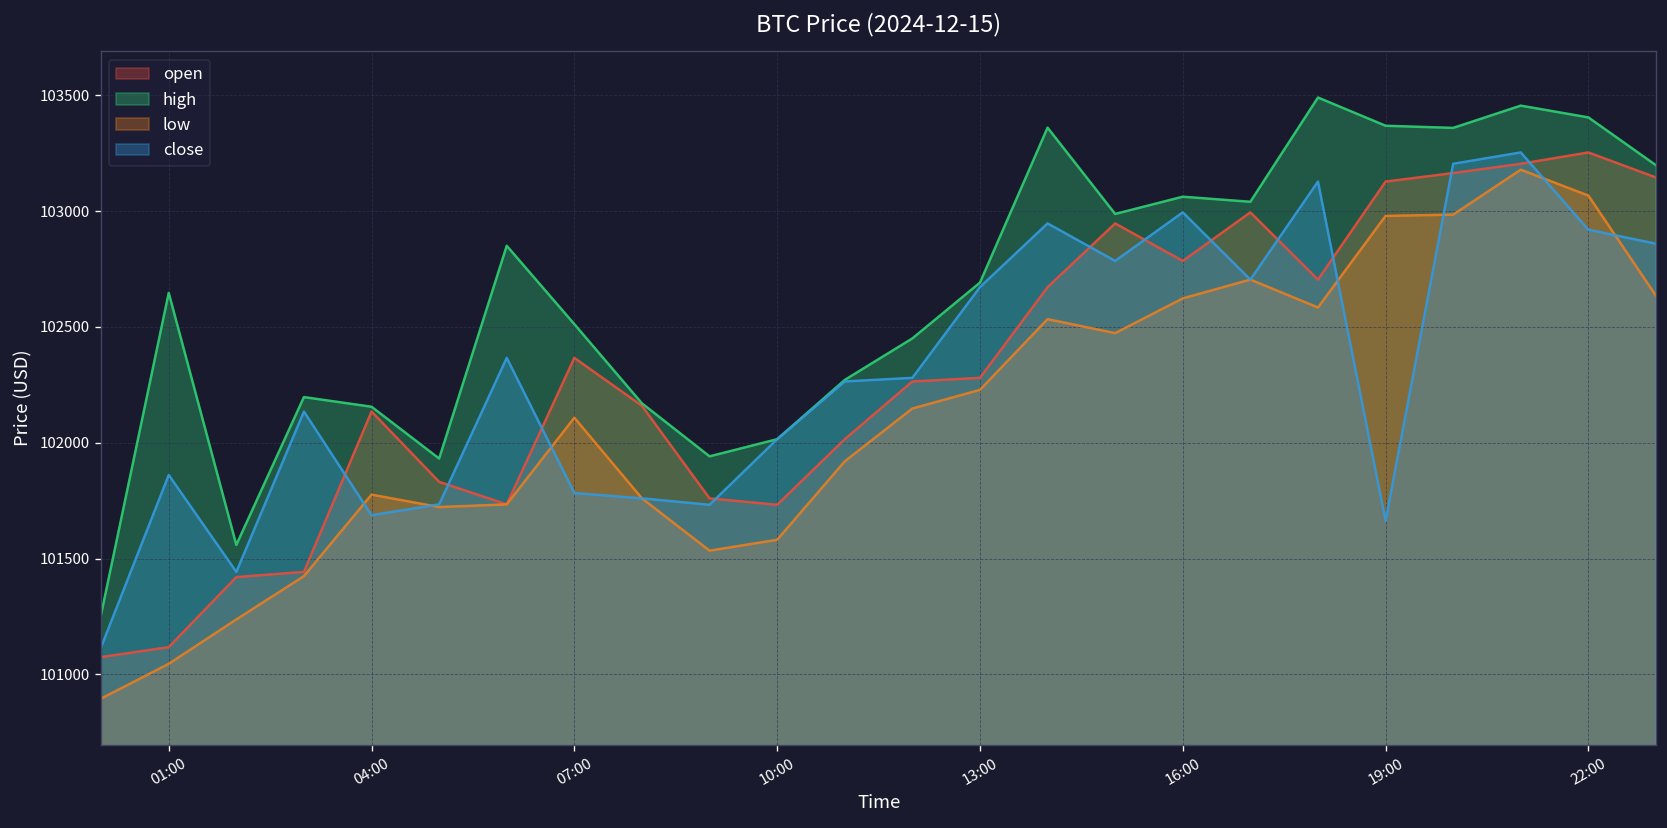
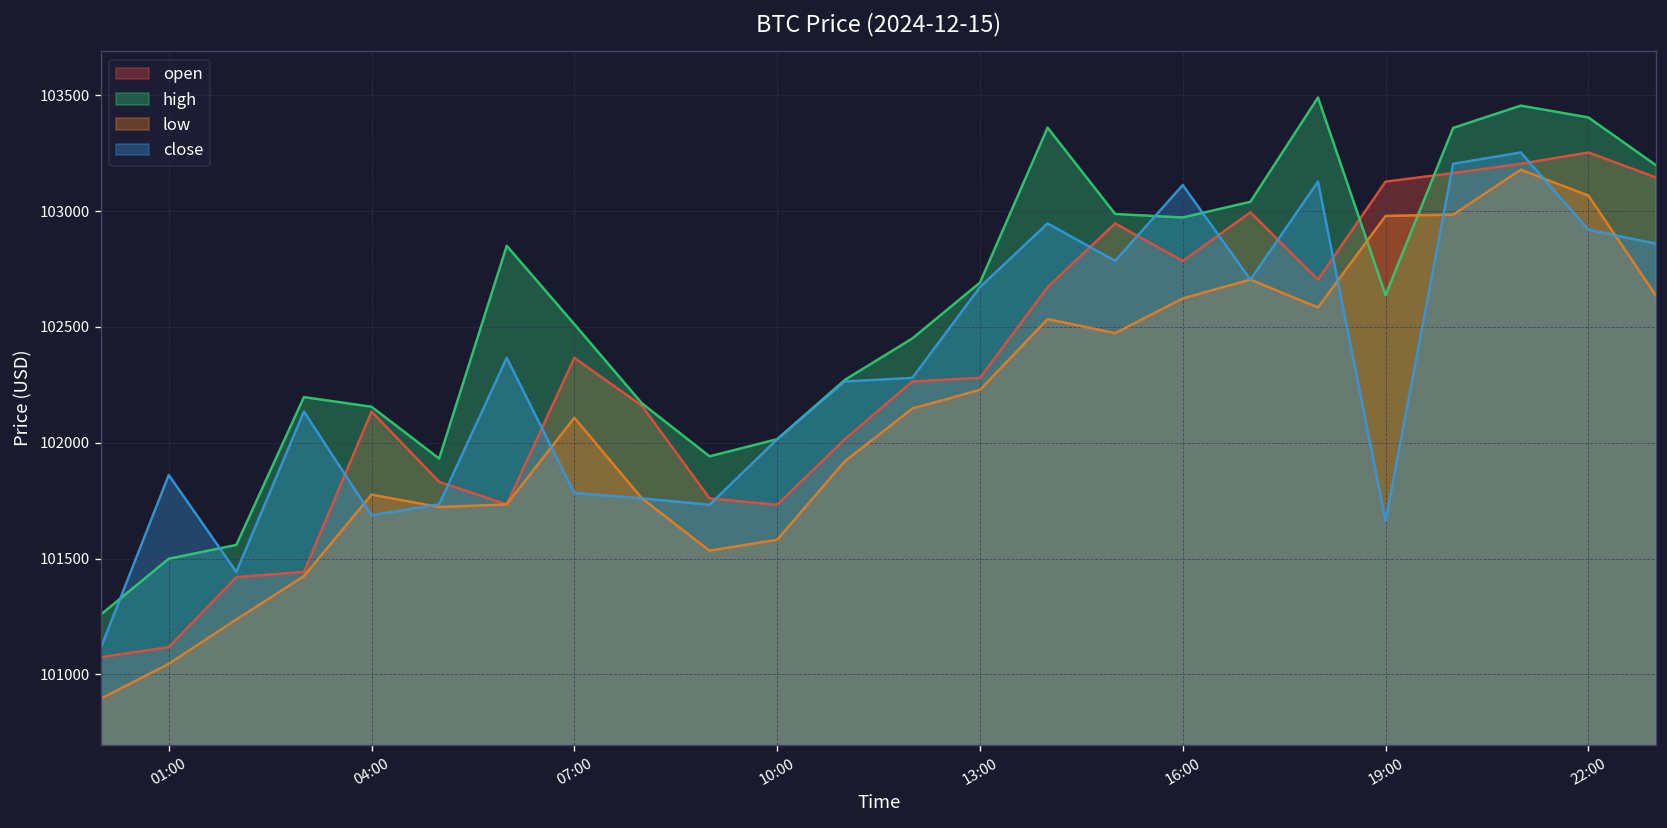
high, 01:00: 102650 -> 101500
high, 16:00: 103060 -> 102970
close, 16:00: 102990 -> 103110
high, 19:00: 103370 -> 102640
